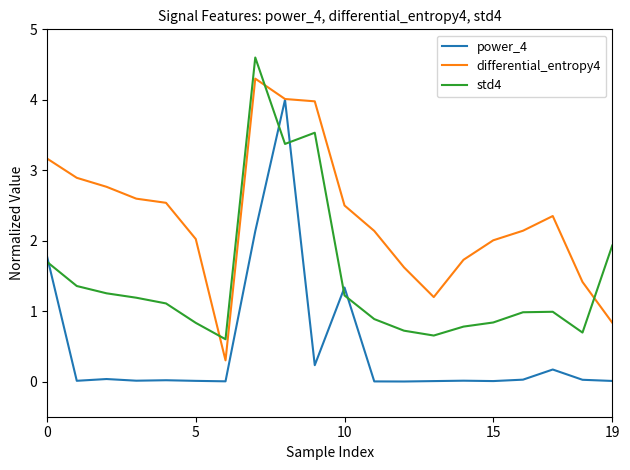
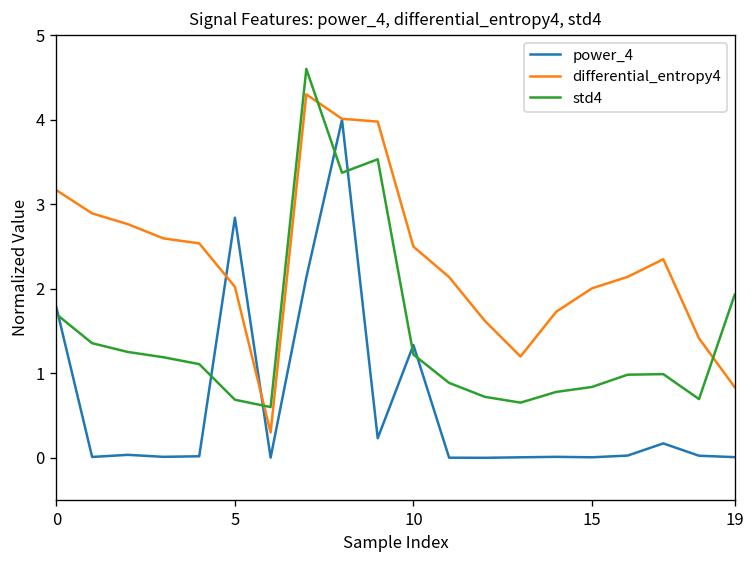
power_4, 5: 0.0 -> 2.8
std4, 5: 0.8 -> 0.7
